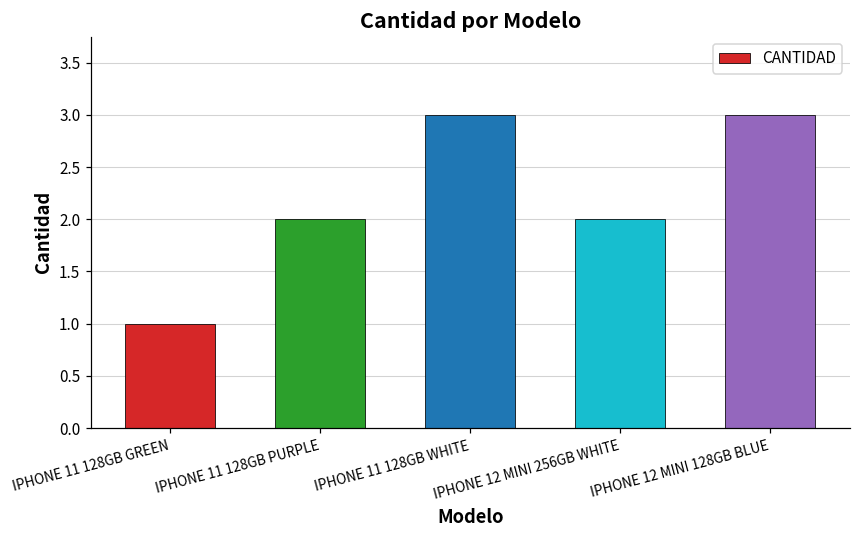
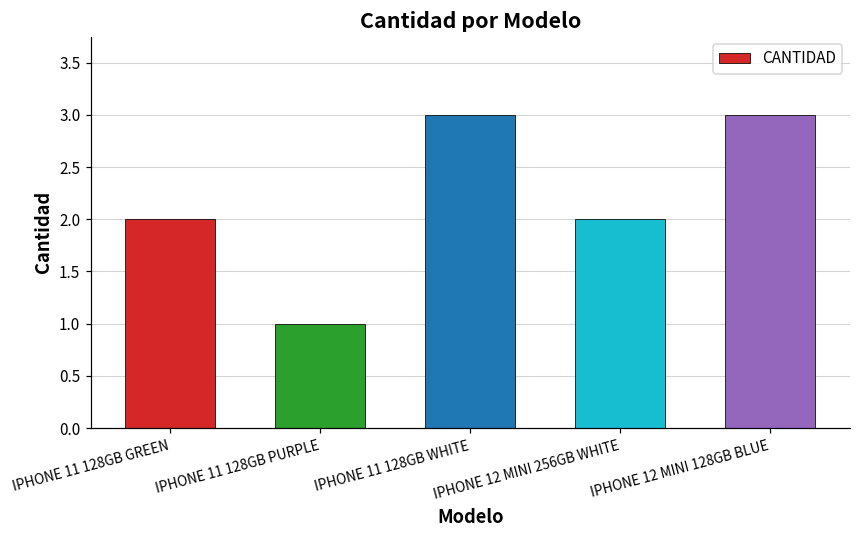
IPHONE 11 128GB GREEN: 1 -> 2
IPHONE 11 128GB PURPLE: 2 -> 1
